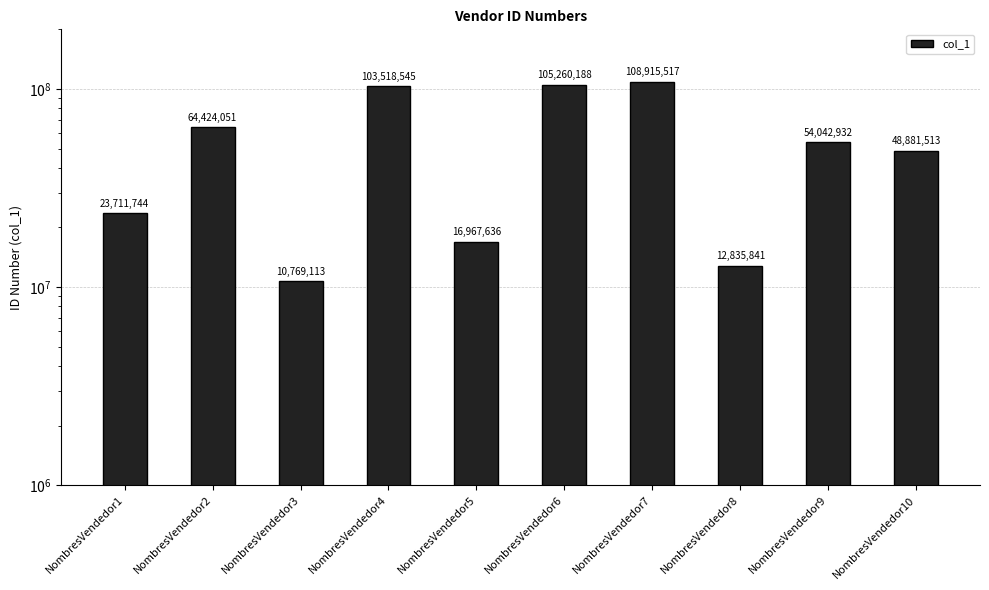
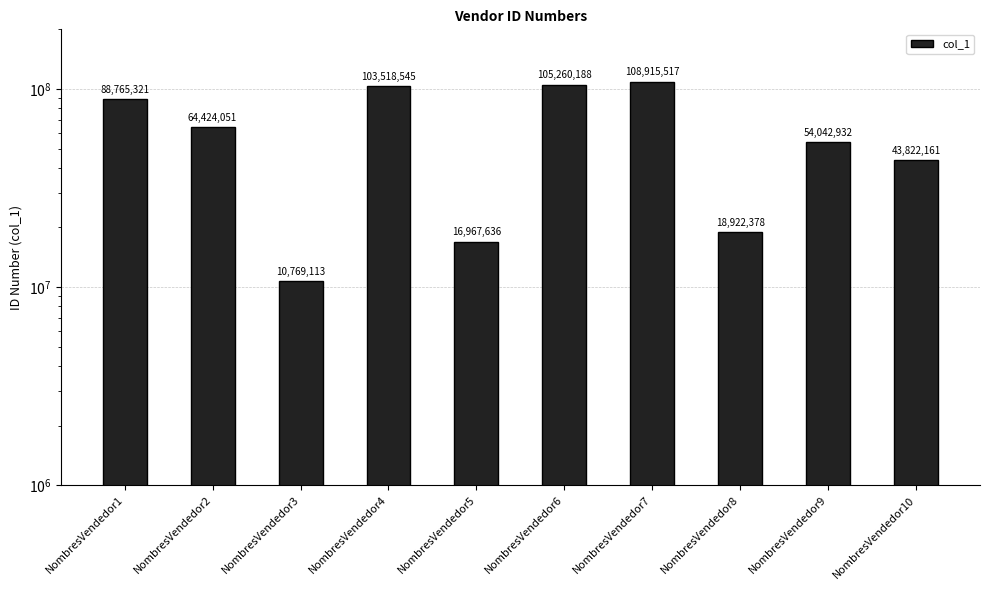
NombresVendedor1: 23,711,744 -> 88,765,321
NombresVendedor8: 12,835,841 -> 18,922,378
NombresVendedor10: 48,881,513 -> 43,822,161
